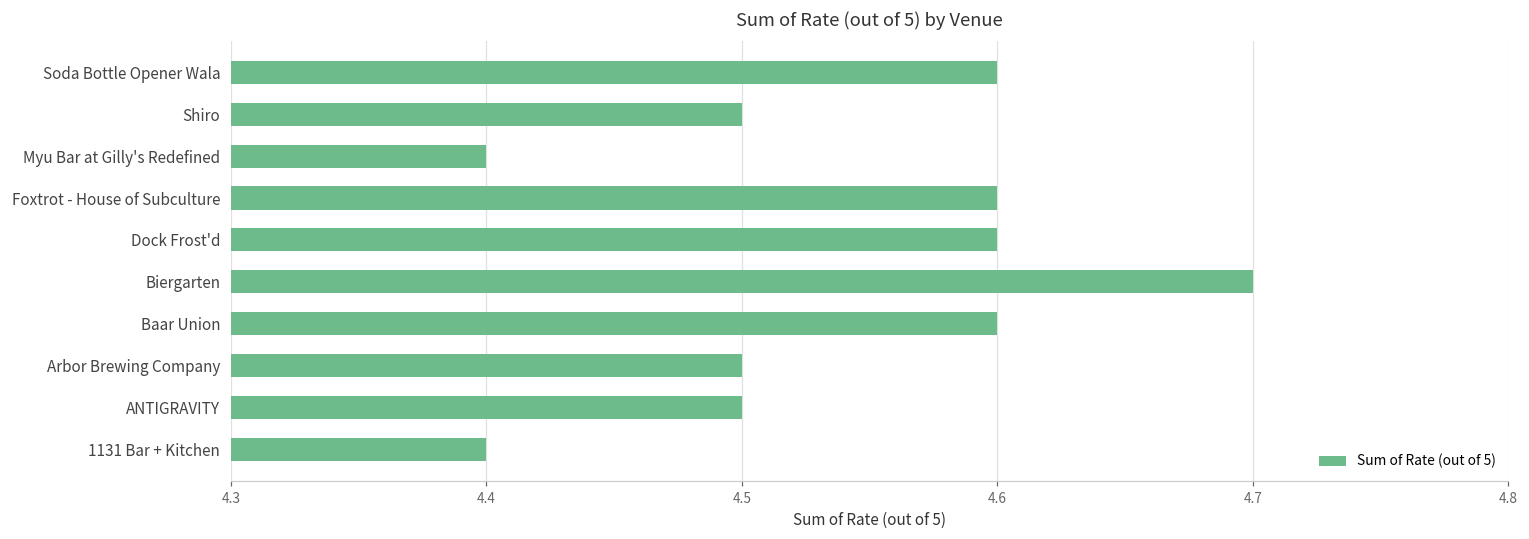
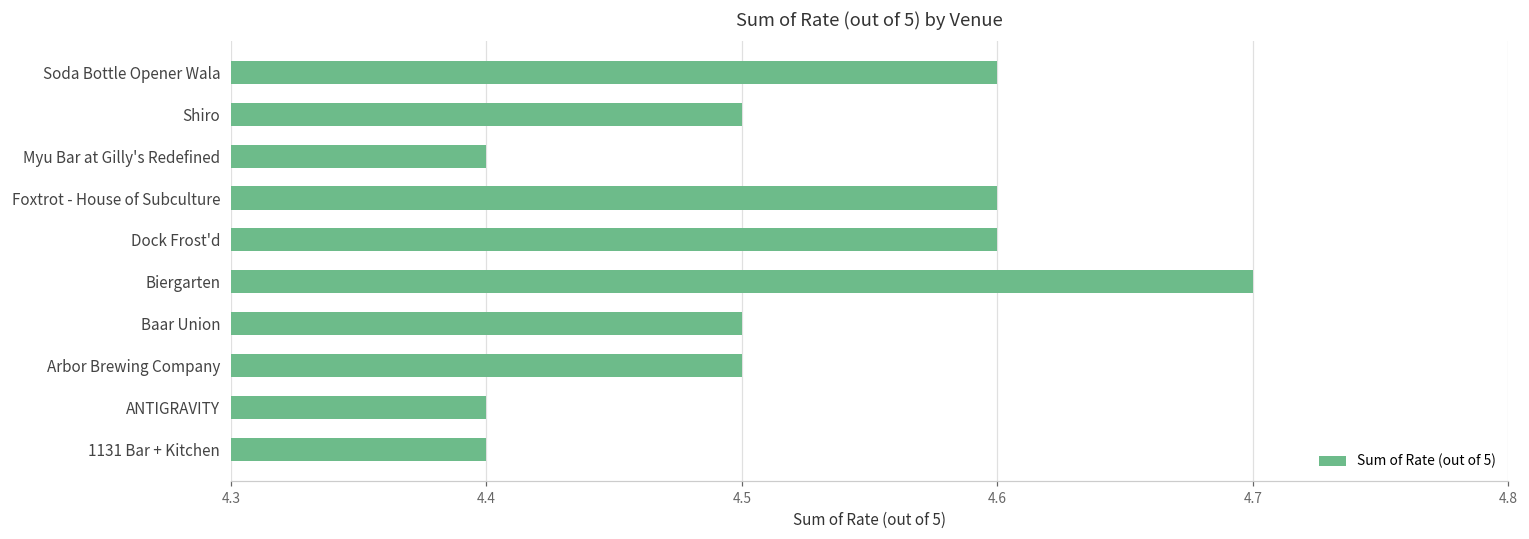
Baar Union: 4.6 -> 4.5
ANTIGRAVITY: 4.5 -> 4.4
